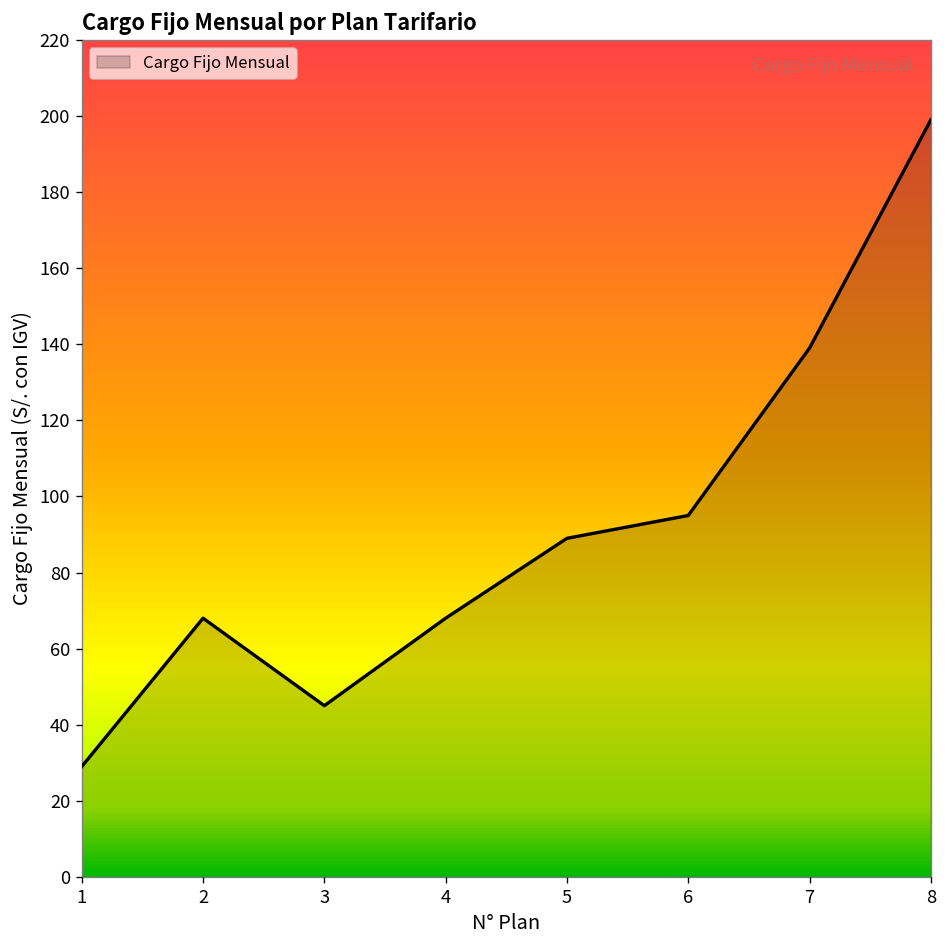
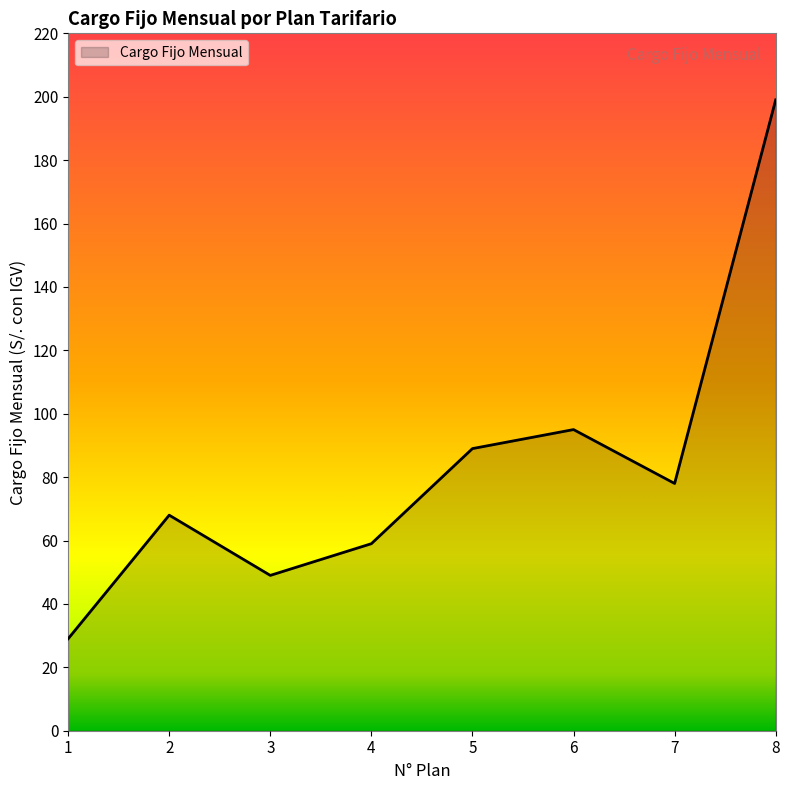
3: 45 -> 49
4: 68 -> 59
7: 139 -> 78
